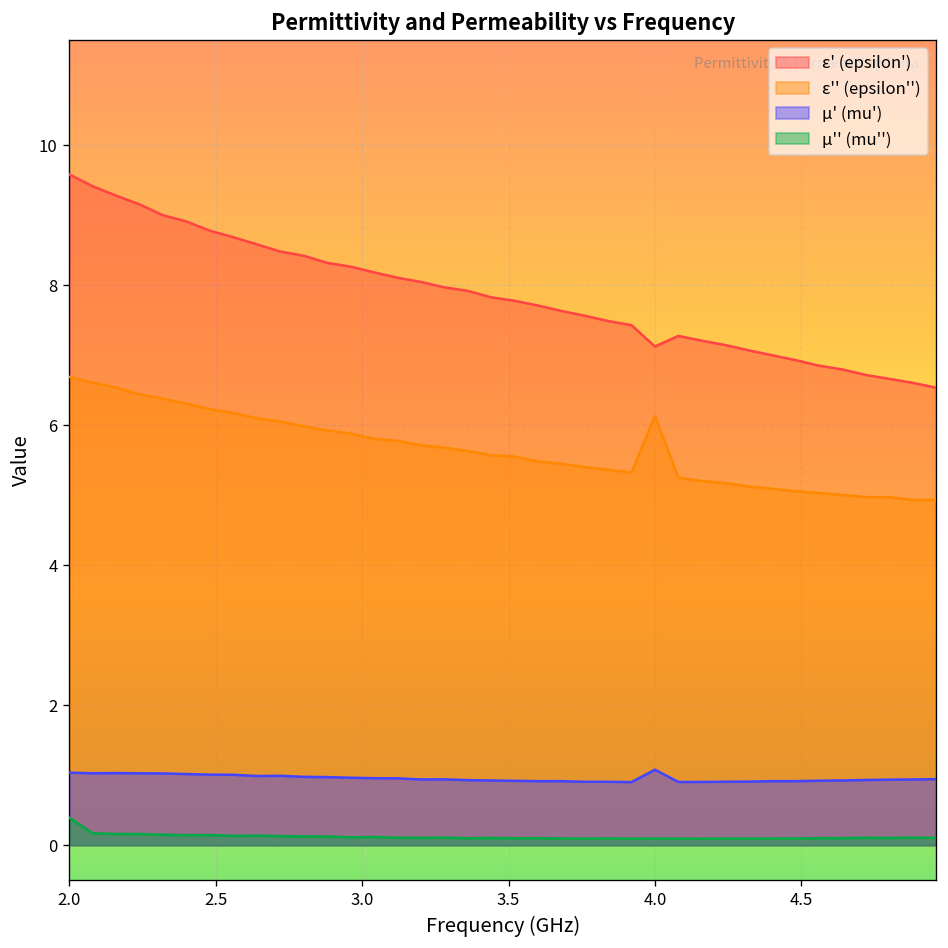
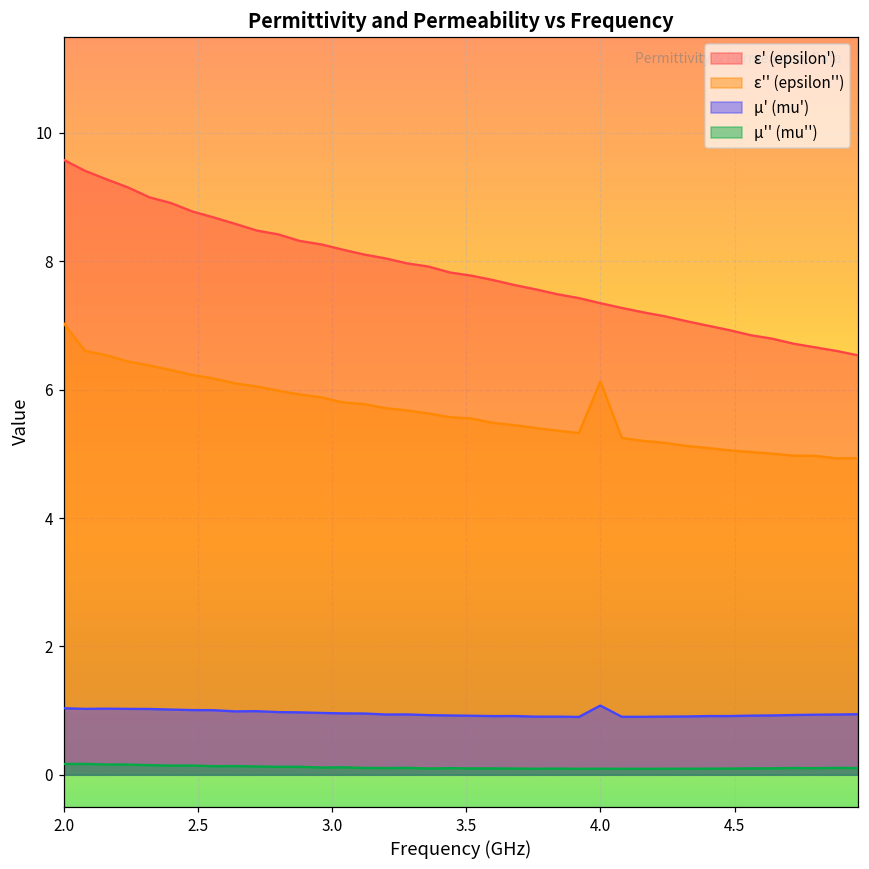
ε'' (epsilon''), 2.0: 6.7 -> 7.0
μ'' (mu''), 2.0: 0.4 -> 0.2
ε' (epsilon'), 4.0: 7.1 -> 7.3
